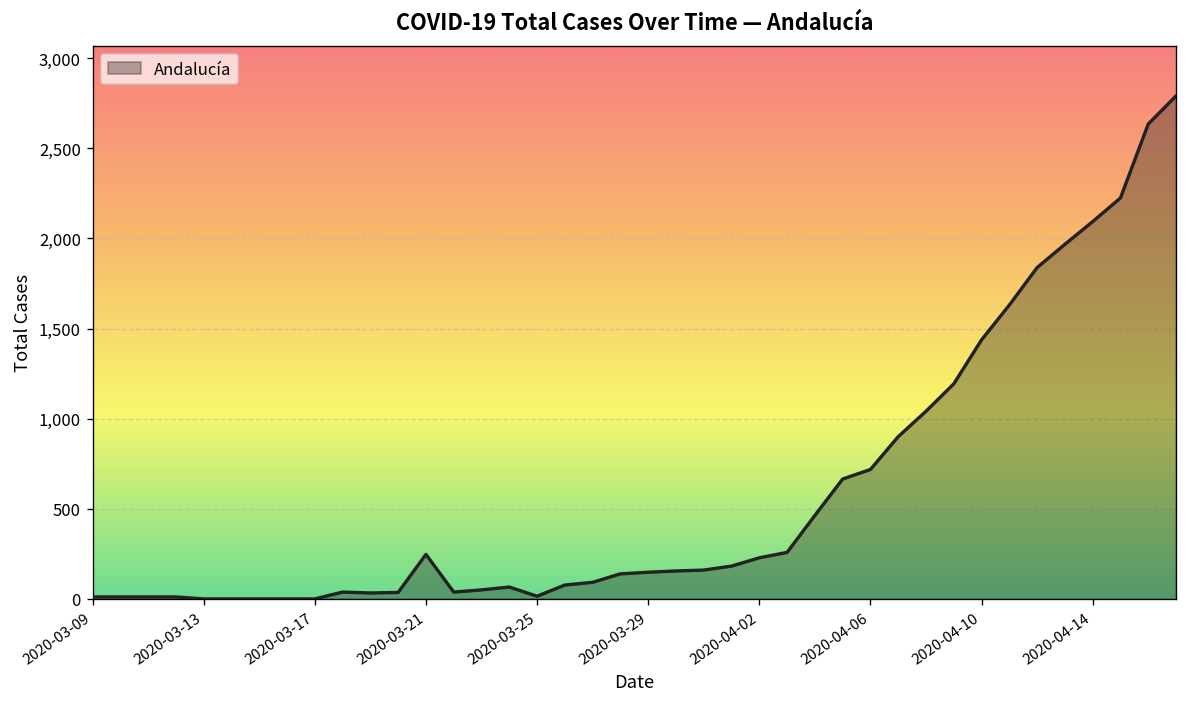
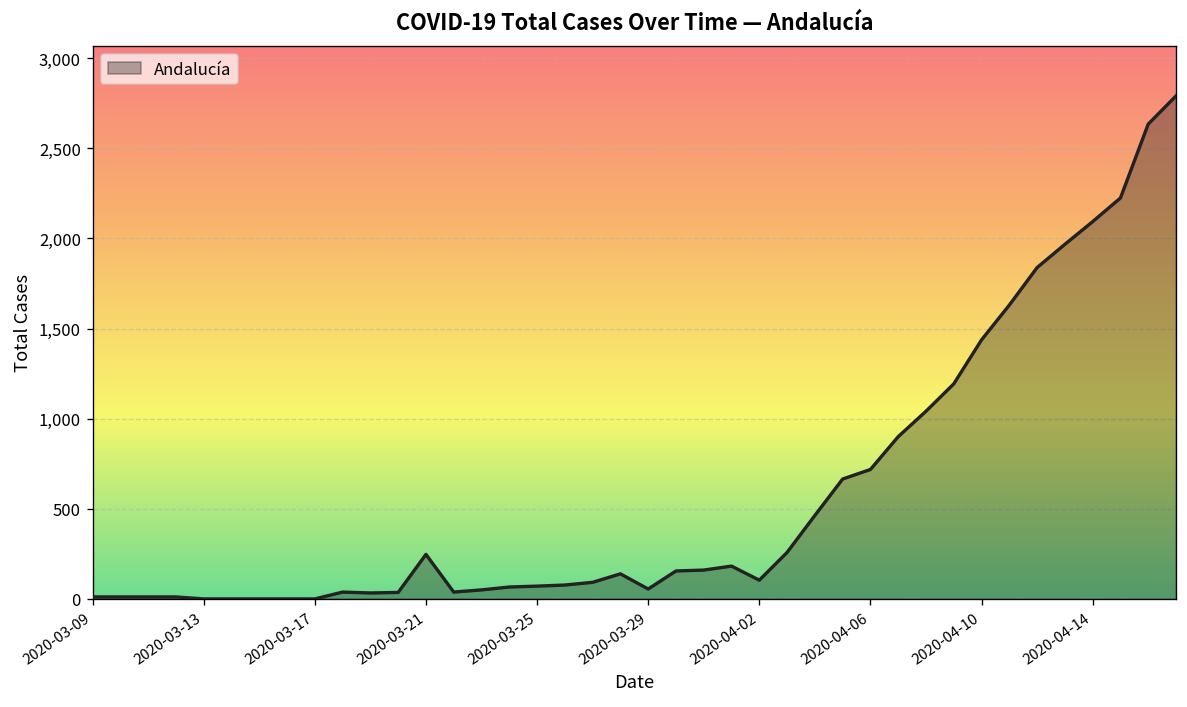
2020-03-25: 20 -> 70
2020-03-29: 150 -> 60
2020-04-02: 230 -> 100
